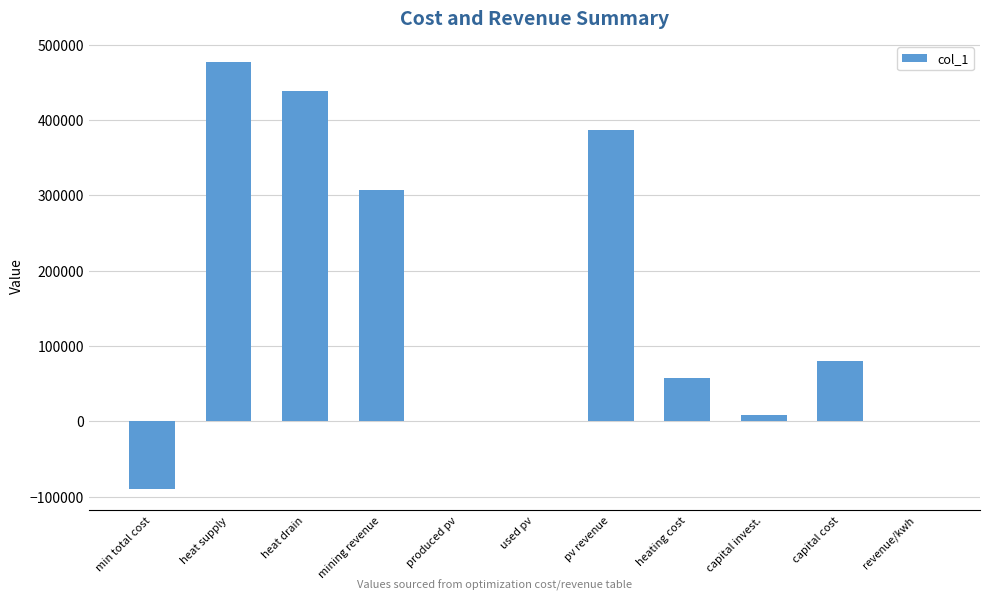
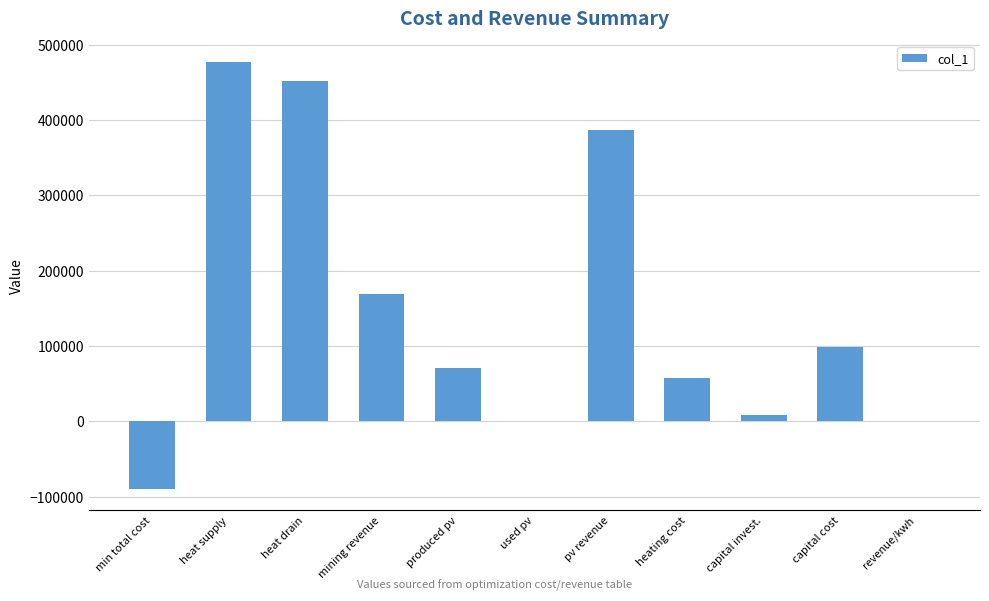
heat drain: 440000 -> 450000
mining revenue: 310000 -> 170000
produced pv: 0 -> 70000
capital cost: 80000 -> 100000
